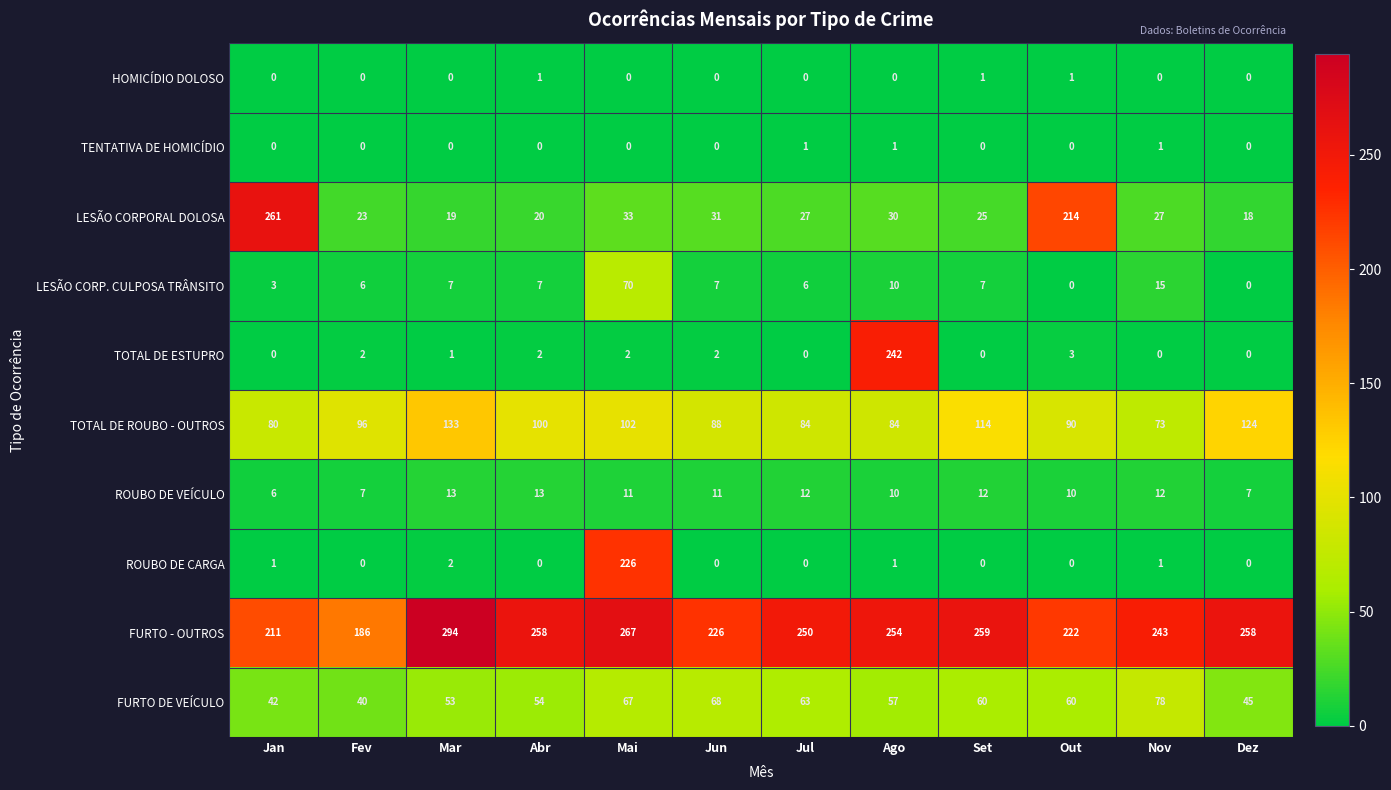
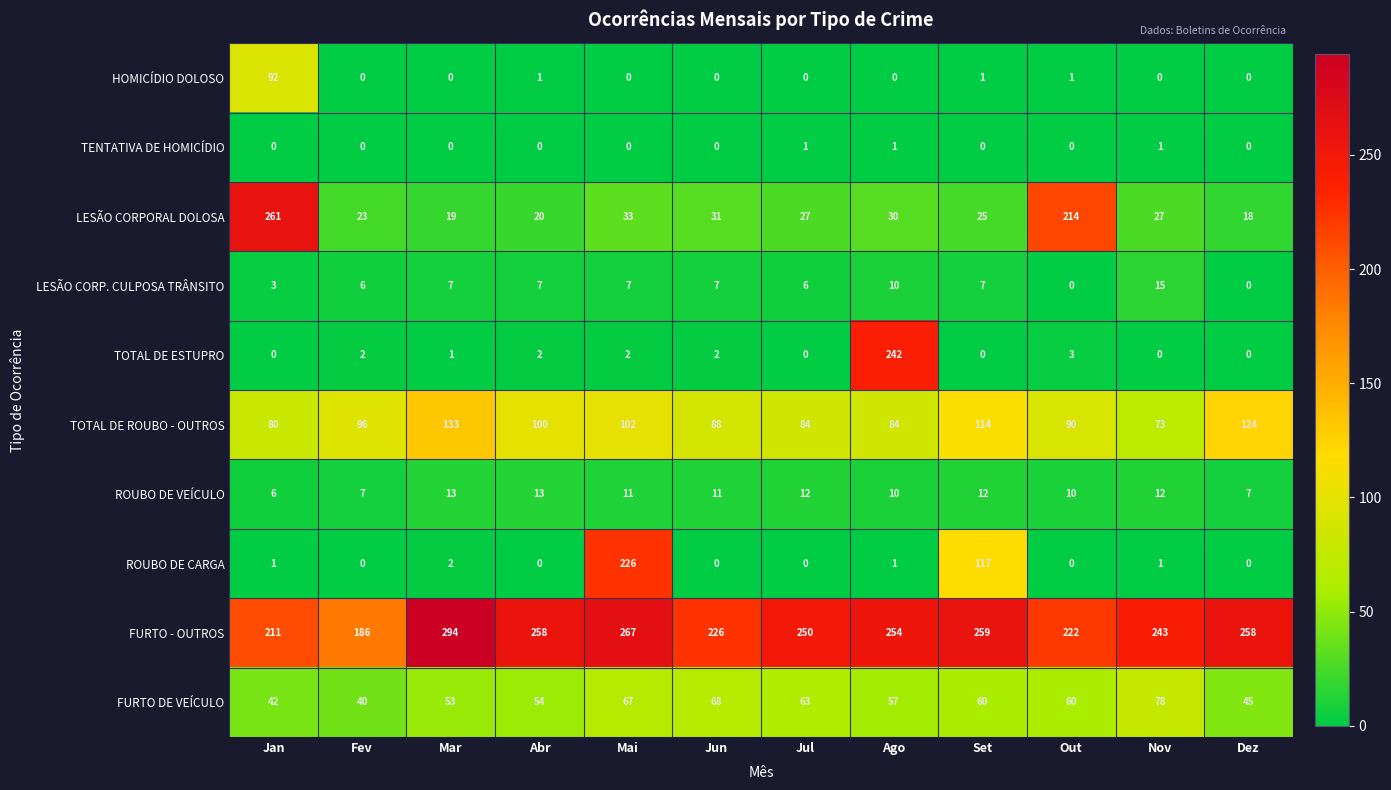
HOMICÍDIO DOLOSO, Jan: 0 -> 92
LESÃO CORP. CULPOSA TRÂNSITO, Mai: 70 -> 7
ROUBO DE CARGA, Set: 0 -> 117
